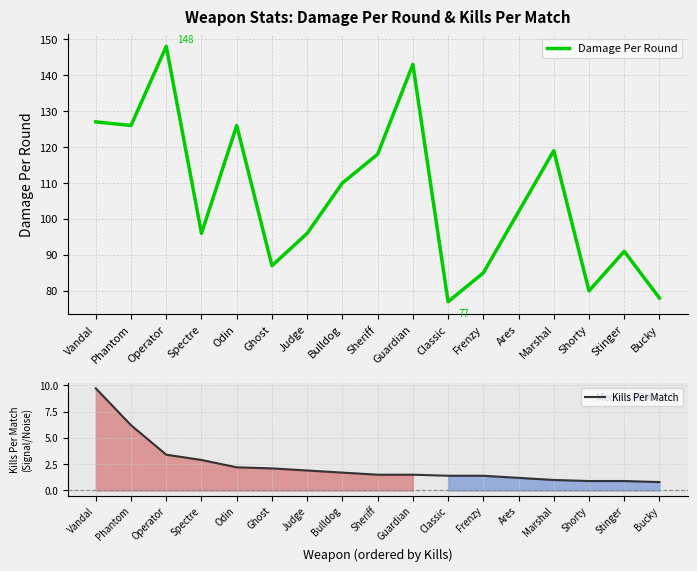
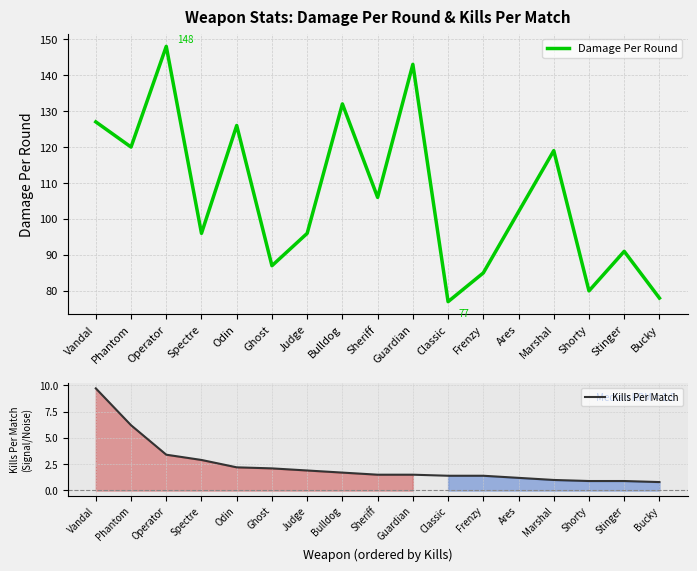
Weapon Stats: Damage Per Round & Kills Per Match, Phantom: 126 -> 120
Weapon Stats: Damage Per Round & Kills Per Match, Bulldog: 110 -> 132
Weapon Stats: Damage Per Round & Kills Per Match, Sheriff: 118 -> 106
